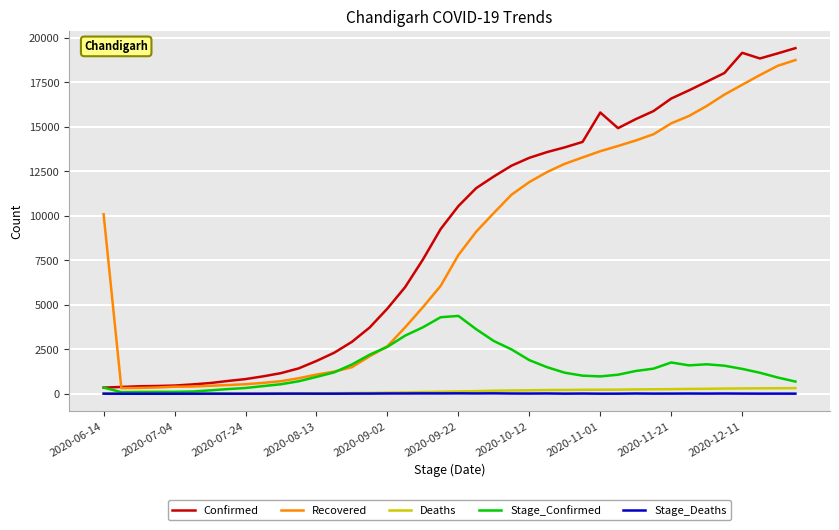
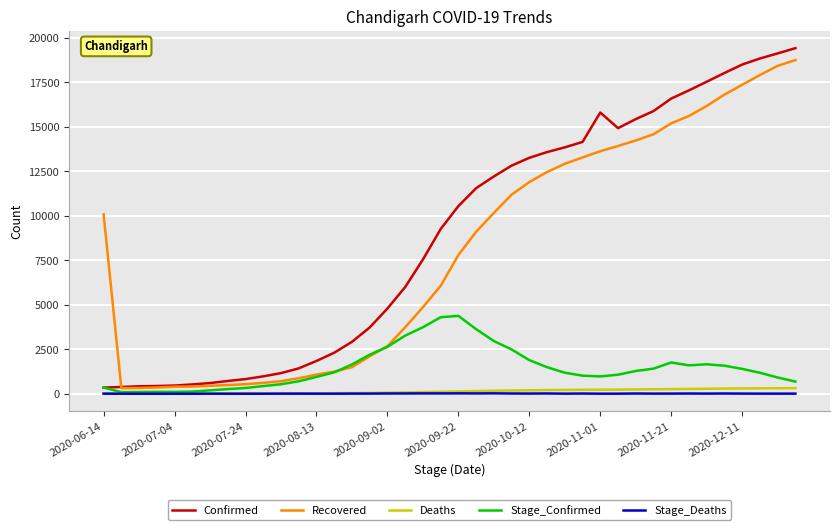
Confirmed, 2020-12-11: 19200 -> 18500
